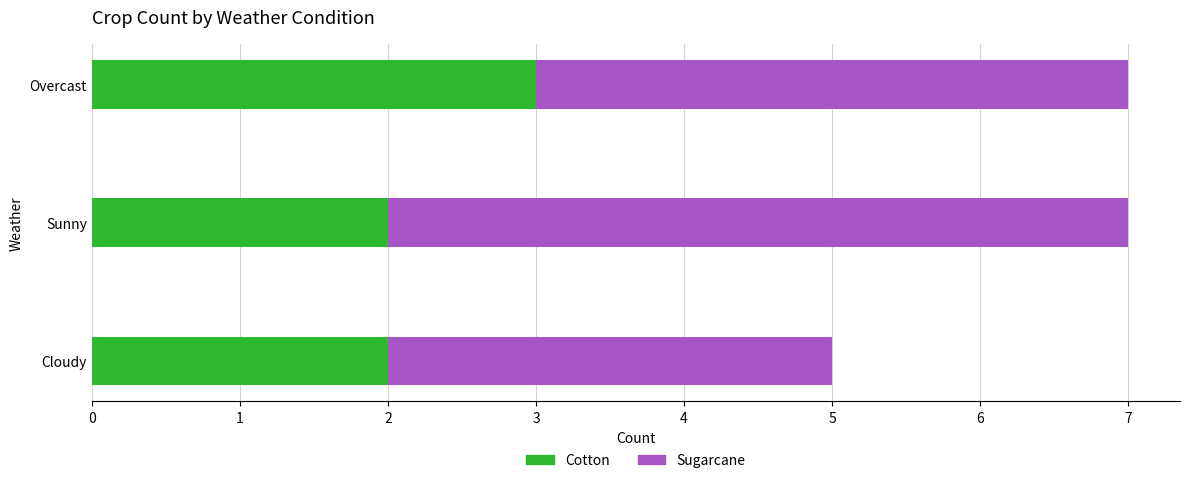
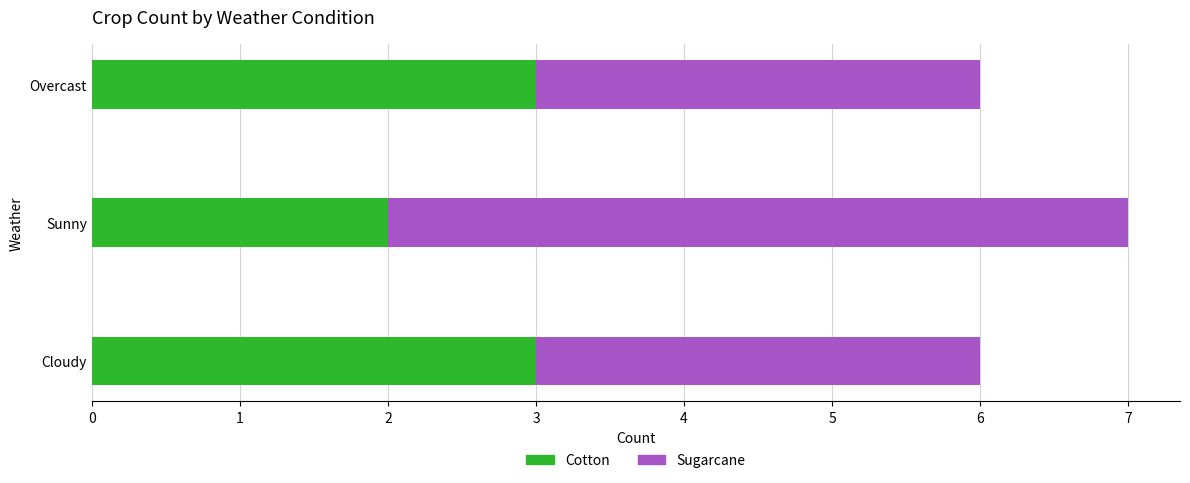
Sugarcane, Overcast: 4 -> 3
Cotton, Cloudy: 2 -> 3
